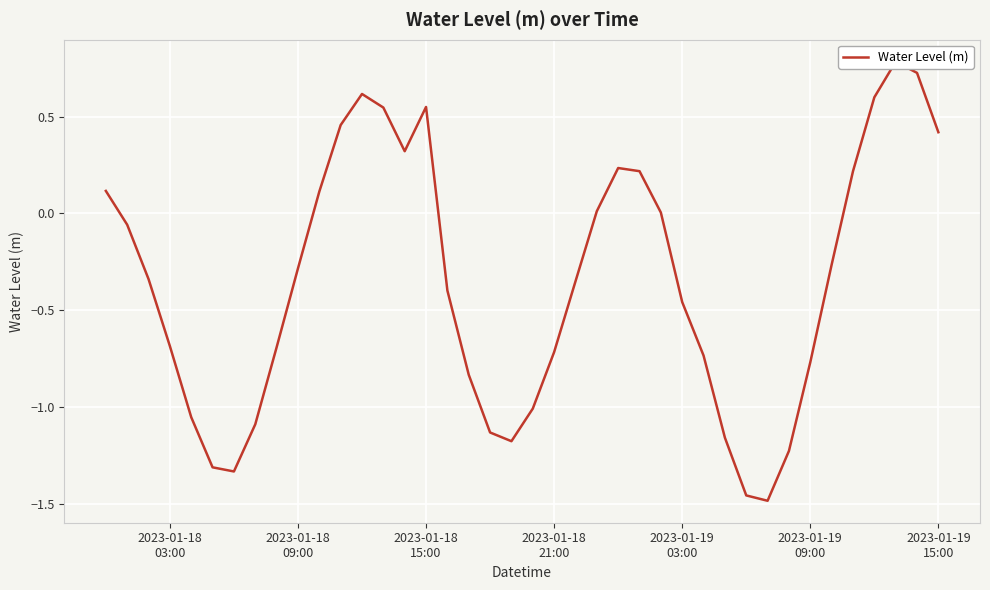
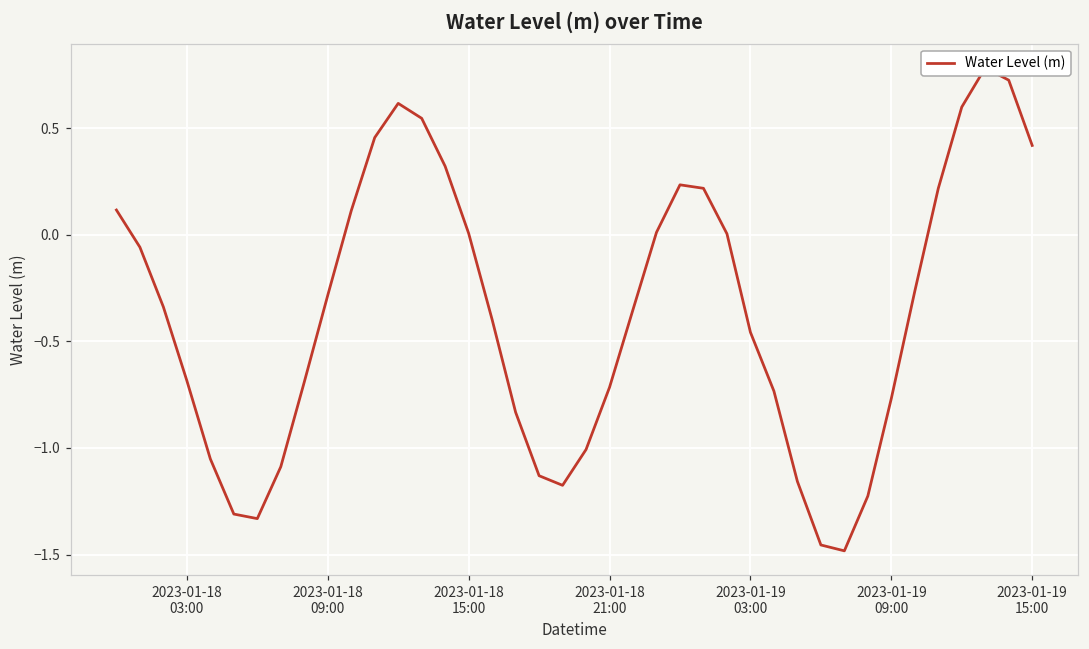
2023-01-18 15:00: 0.55 -> 0.01
